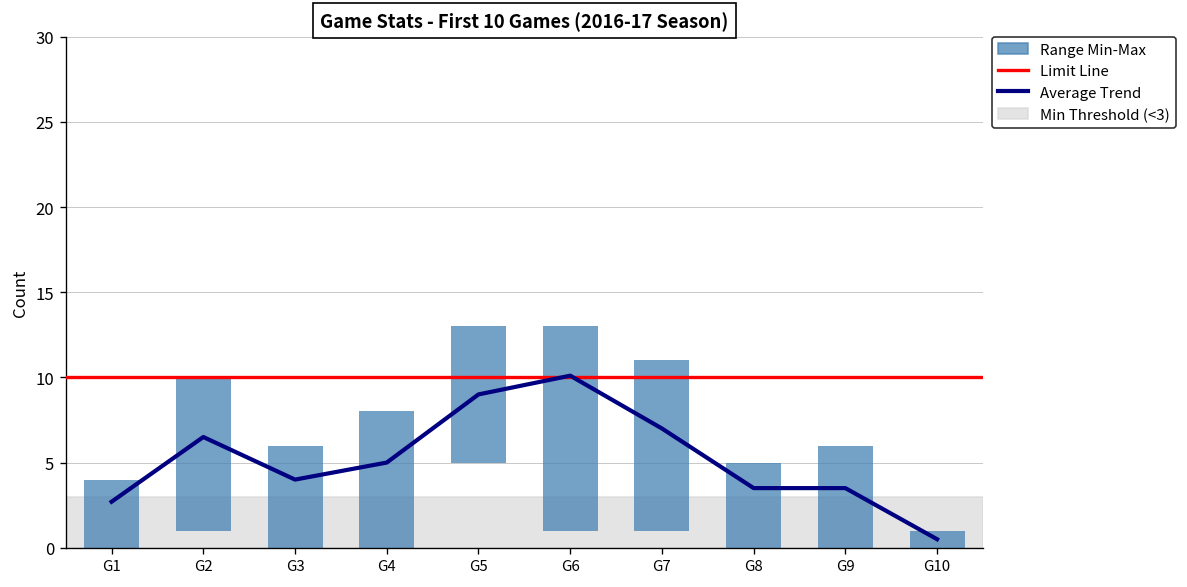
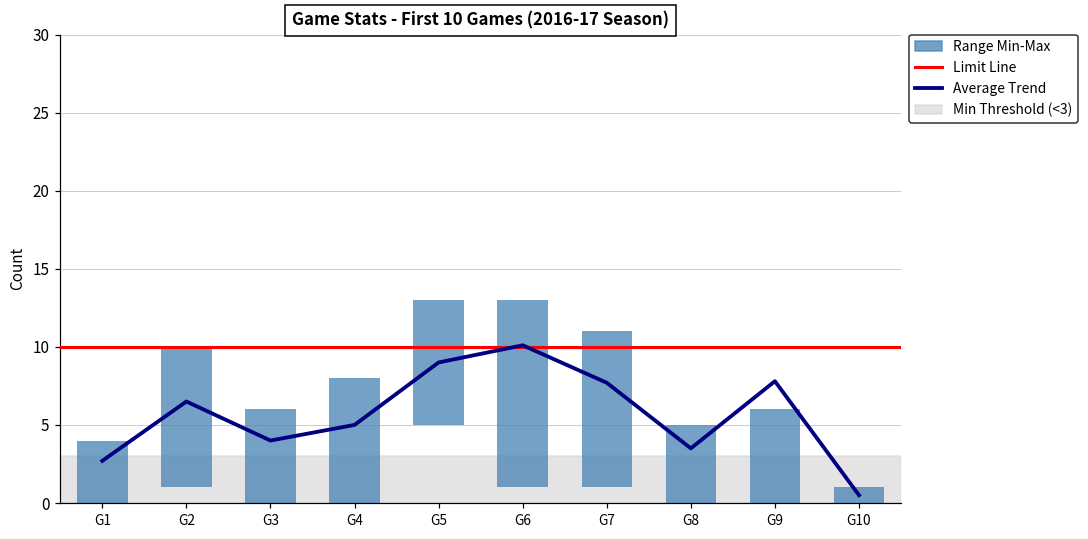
Average Trend, G7: 7.0 -> 7.7
Average Trend, G9: 3.5 -> 7.8
